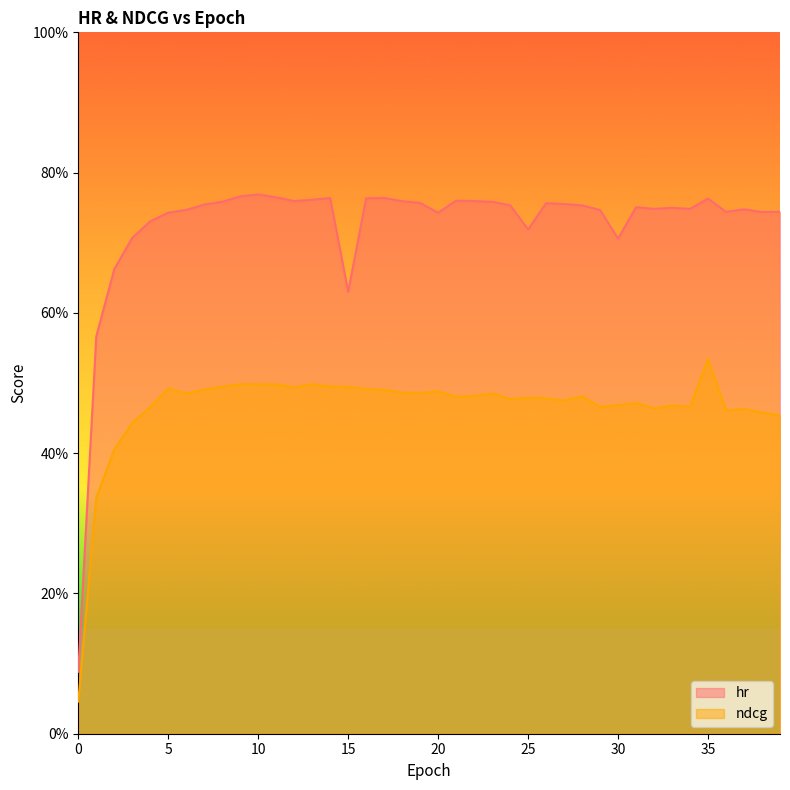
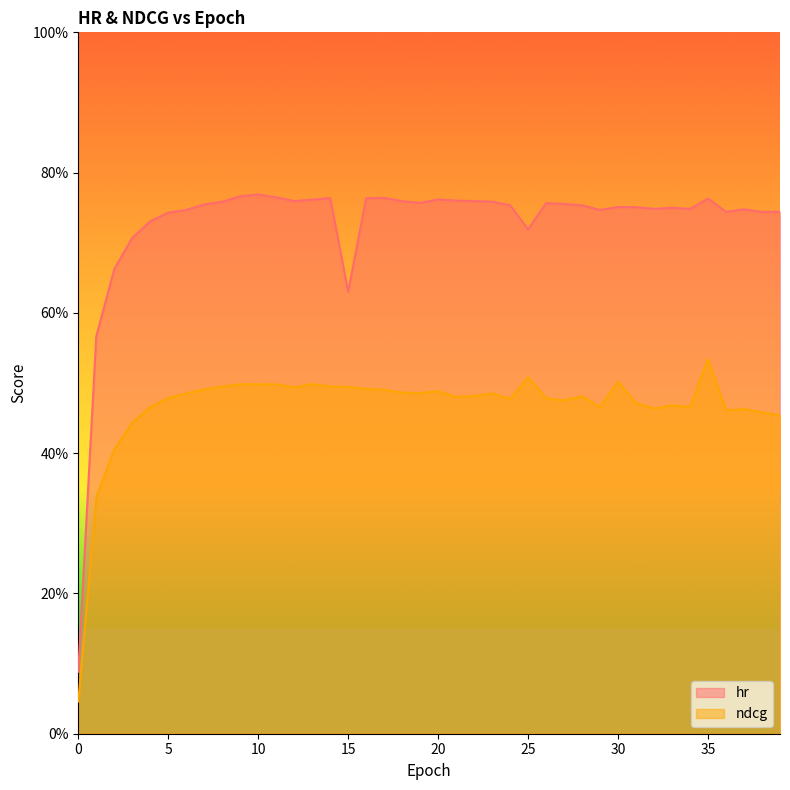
ndcg, 5: 49% -> 48%
hr, 20: 74% -> 76%
ndcg, 25: 48% -> 51%
hr, 30: 71% -> 75%
ndcg, 30: 47% -> 50%
